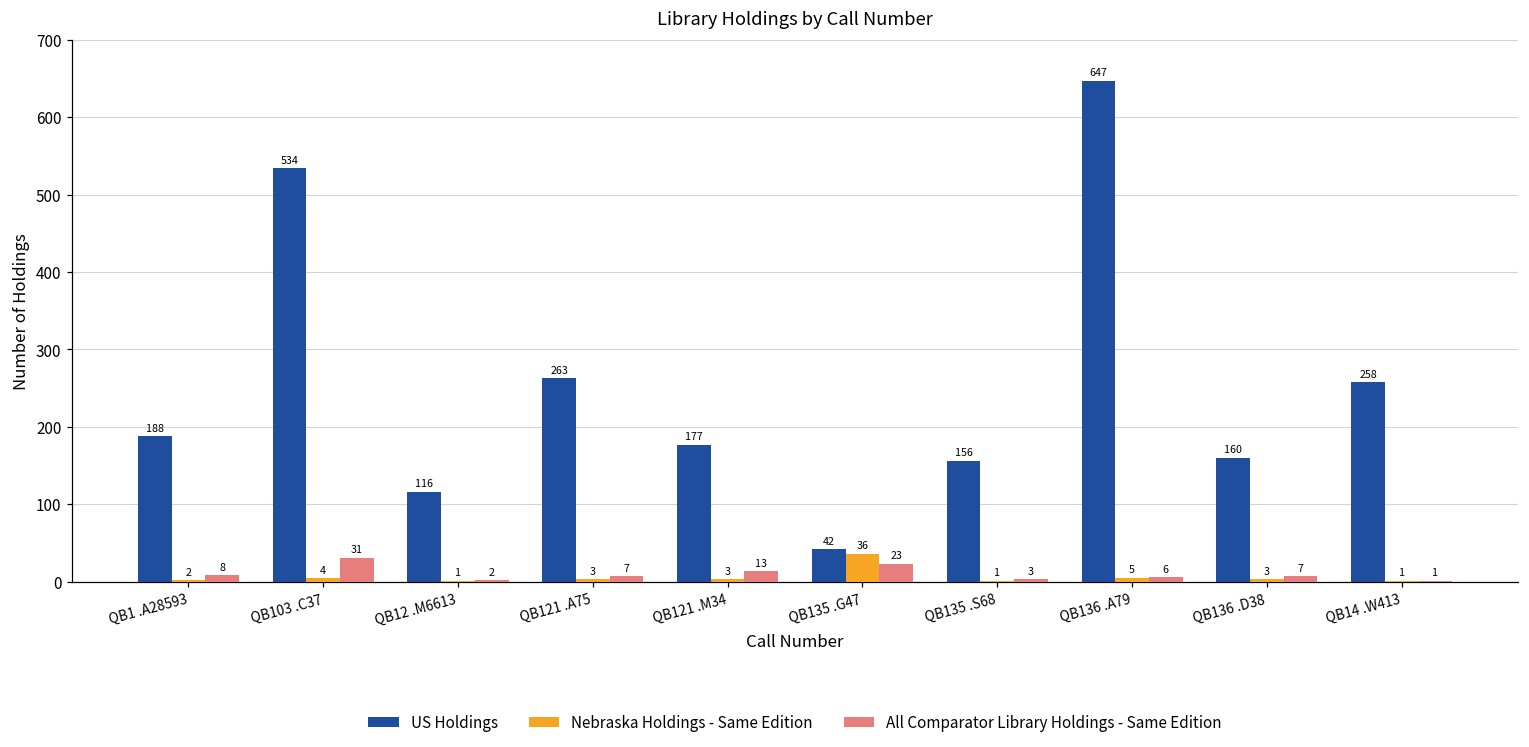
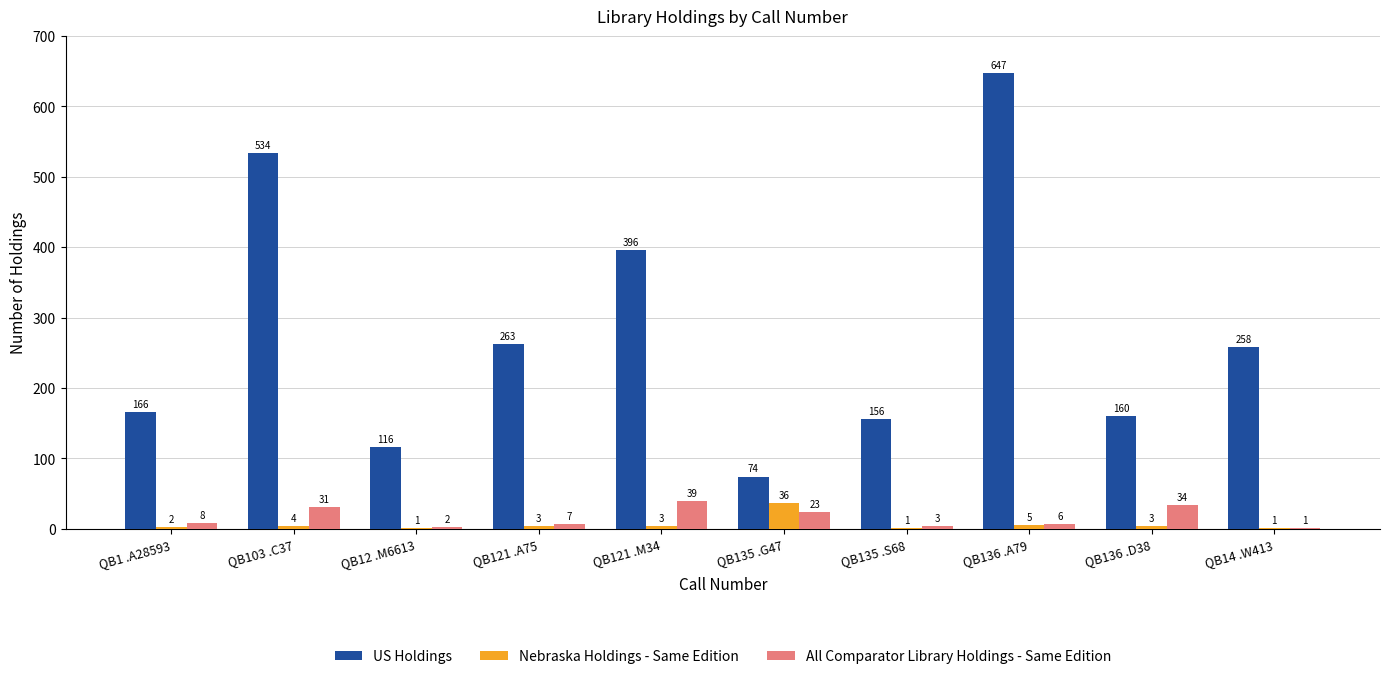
US Holdings, QB1 .A28593: 188 -> 166
US Holdings, QB121 .M34: 177 -> 396
All Comparator Library Holdings - Same Edition, QB121 .M34: 13 -> 39
US Holdings, QB135 .G47: 42 -> 74
All Comparator Library Holdings - Same Edition, QB136 .D38: 7 -> 34
